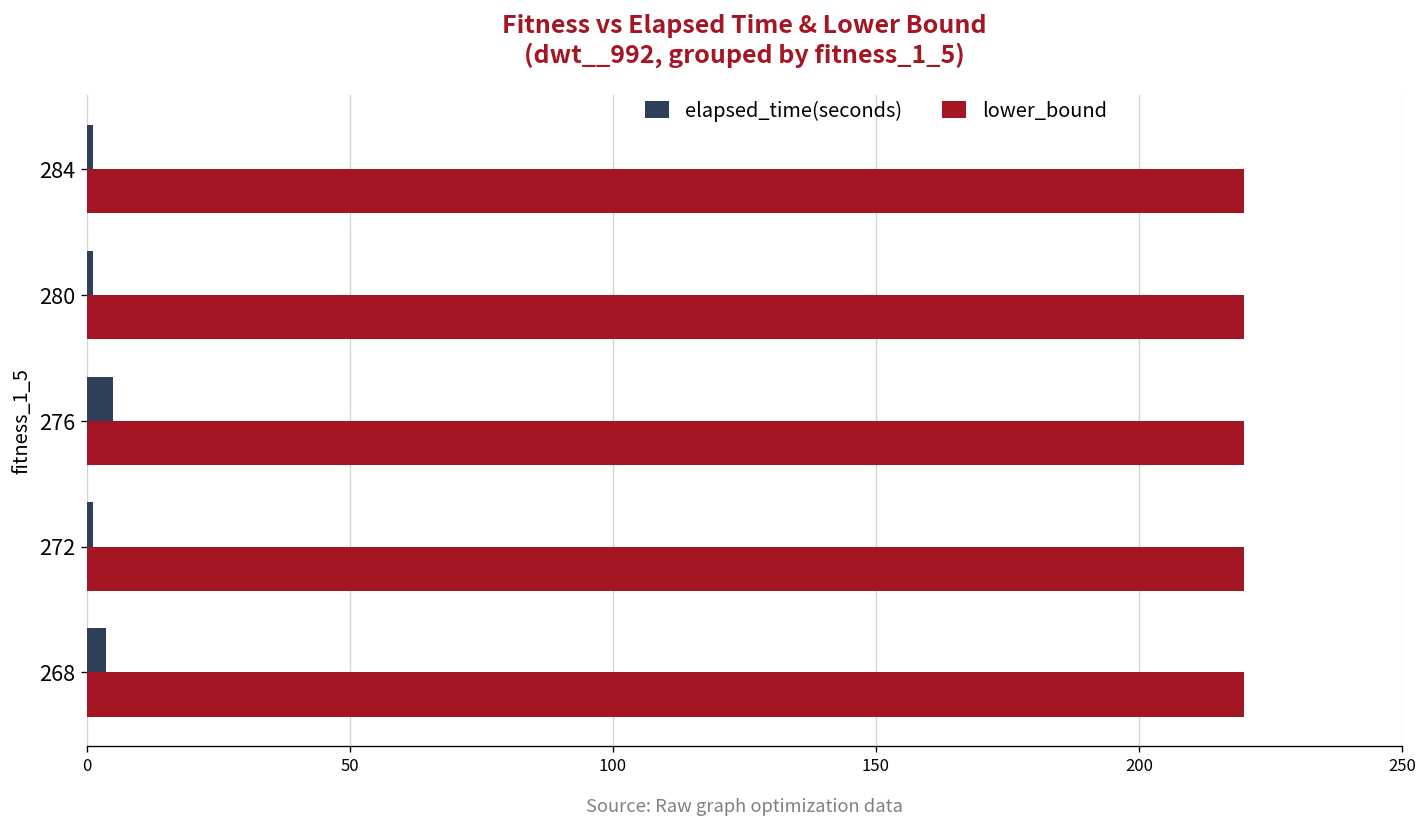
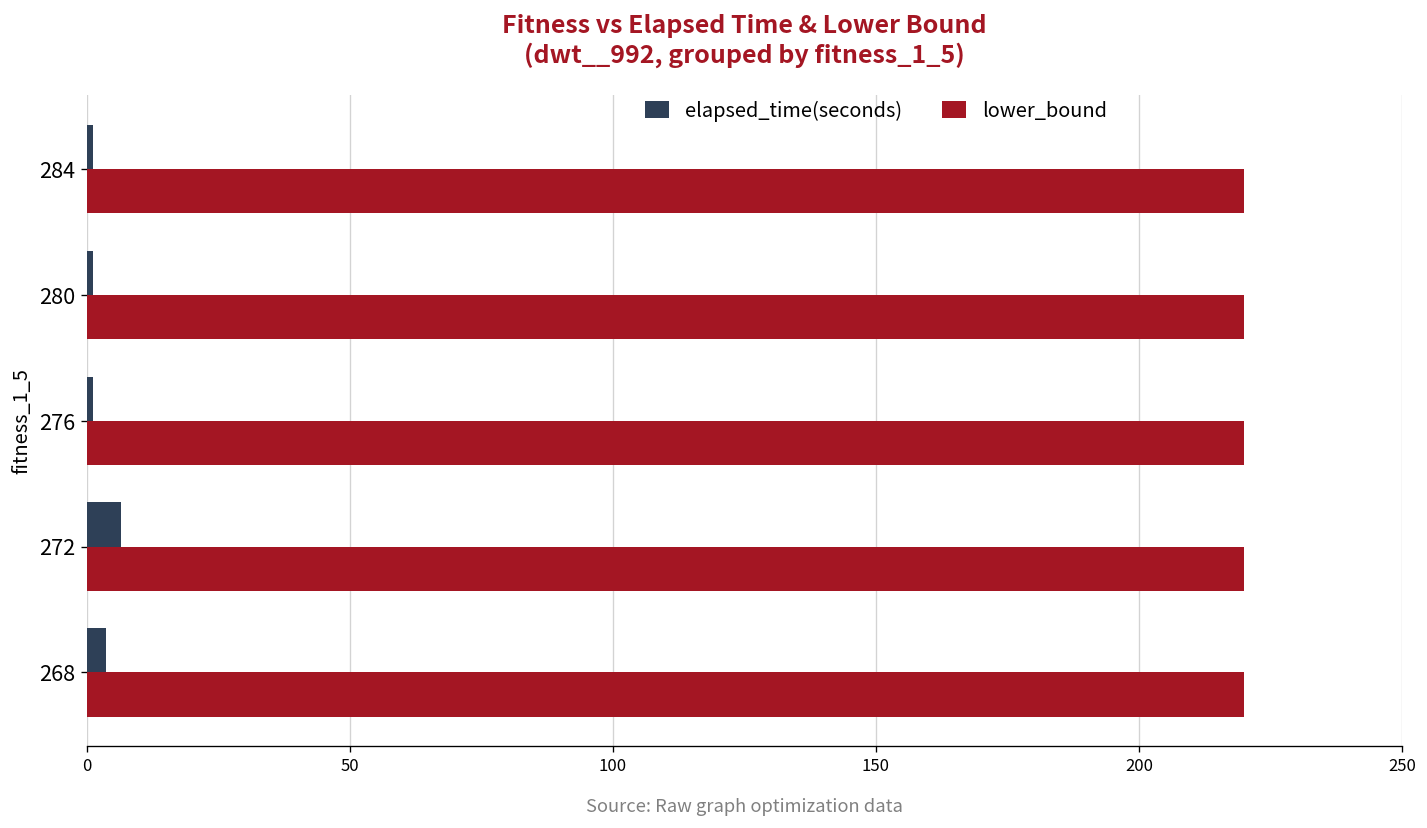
elapsed_time(seconds), 276: 5 -> 1
elapsed_time(seconds), 272: 1 -> 6
